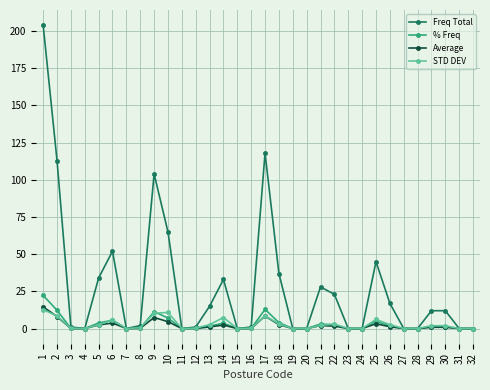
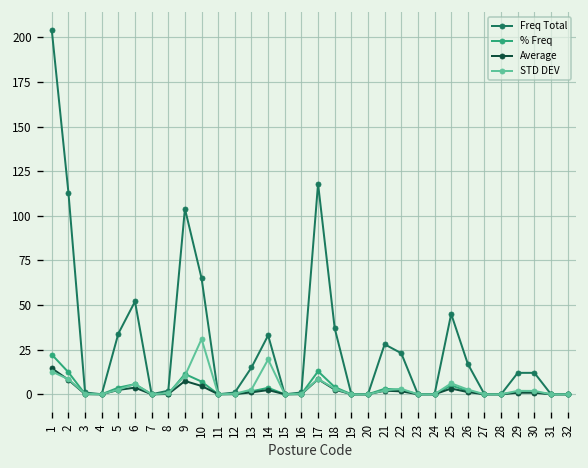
STD DEV, 10: 11 -> 31
STD DEV, 14: 7 -> 20
